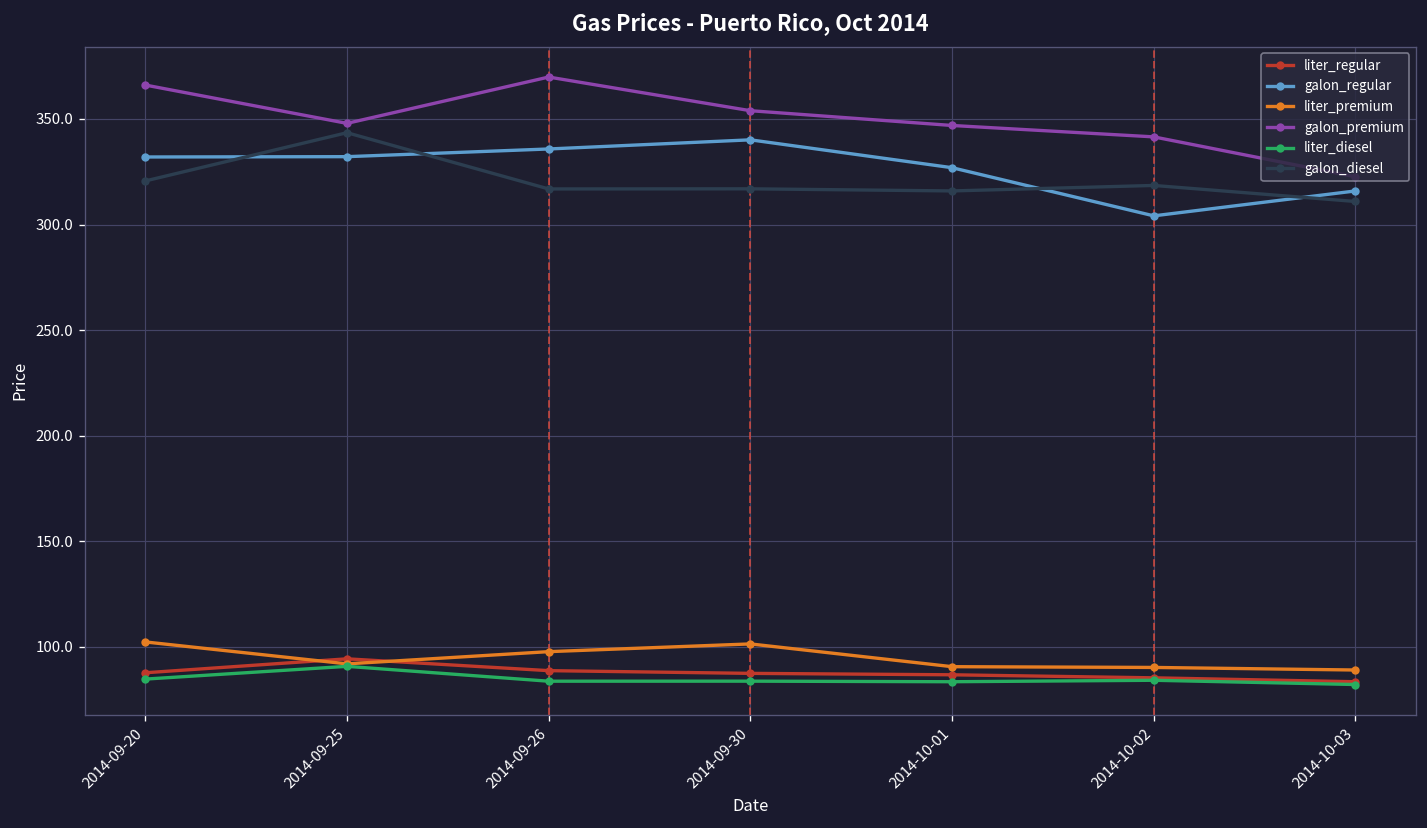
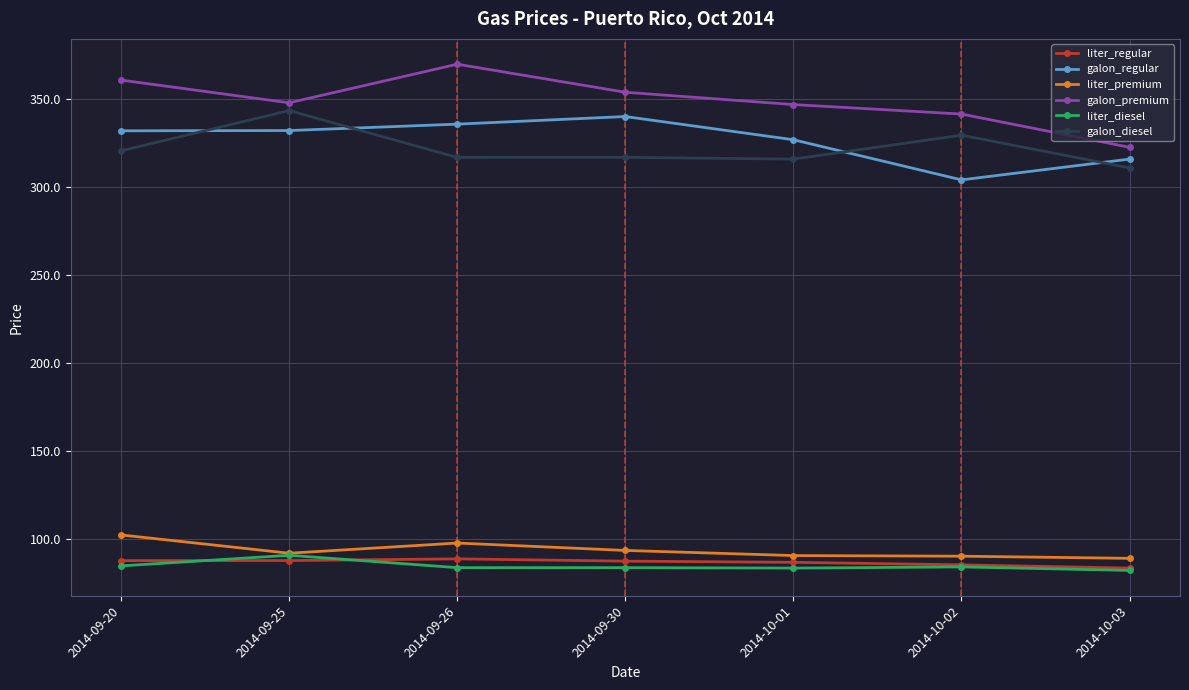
galon_premium, 2014-09-20: 366 -> 361
liter_regular, 2014-09-25: 94 -> 88
liter_premium, 2014-09-30: 101 -> 93
galon_diesel, 2014-10-02: 319 -> 330
